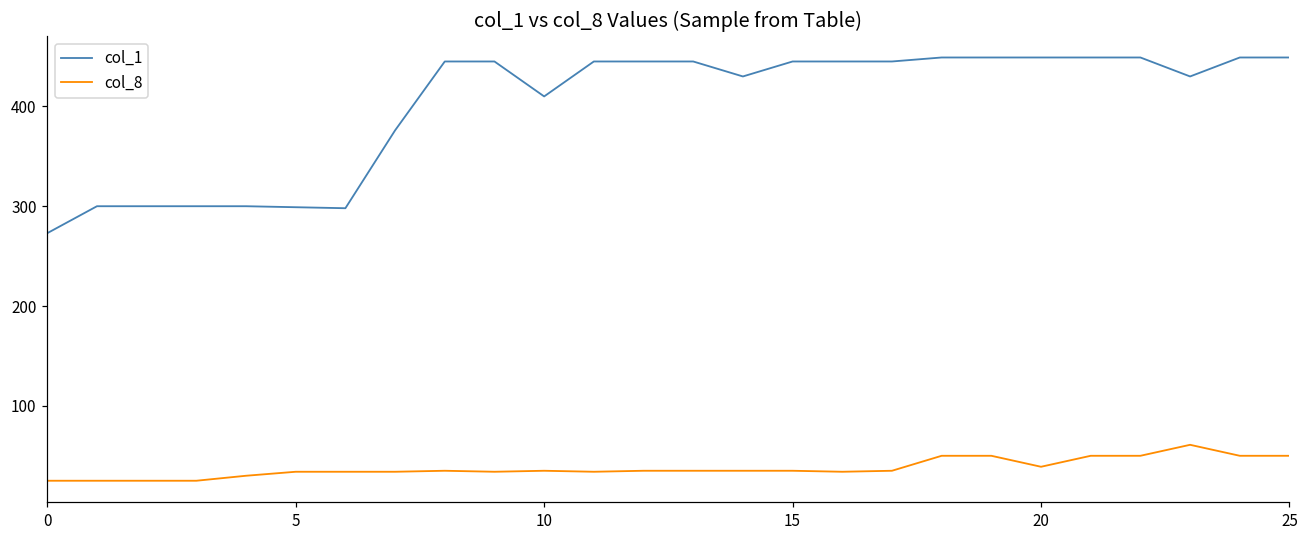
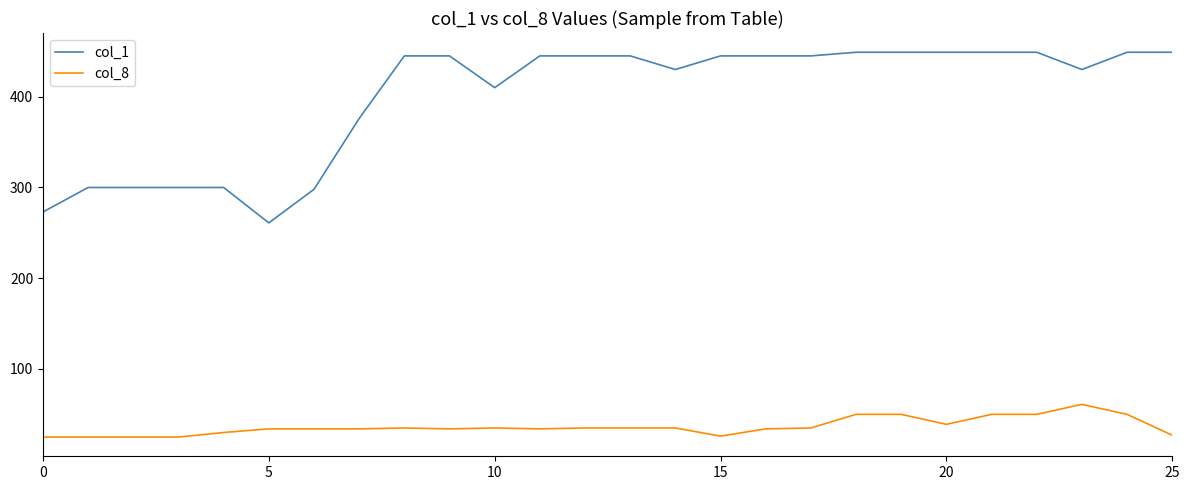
col_1, 5: 300 -> 260
col_8, 15: 40 -> 30
col_8, 25: 50 -> 30
